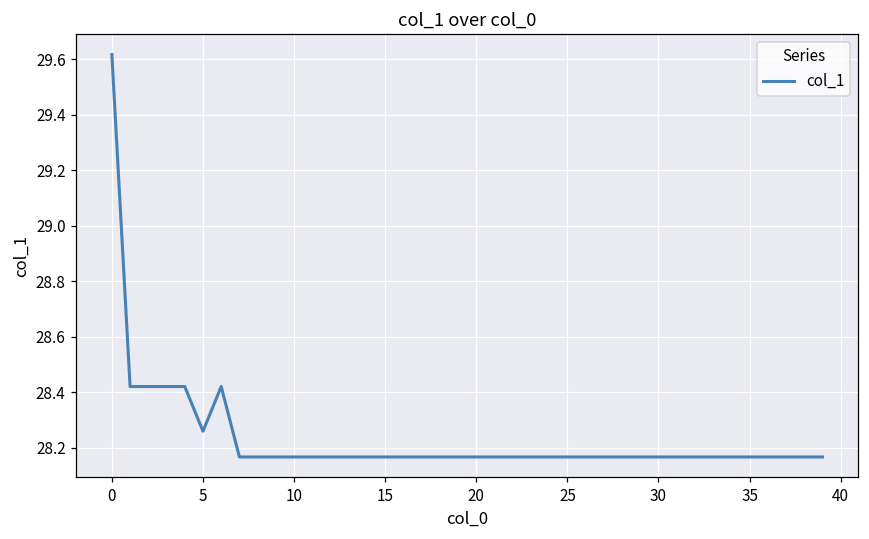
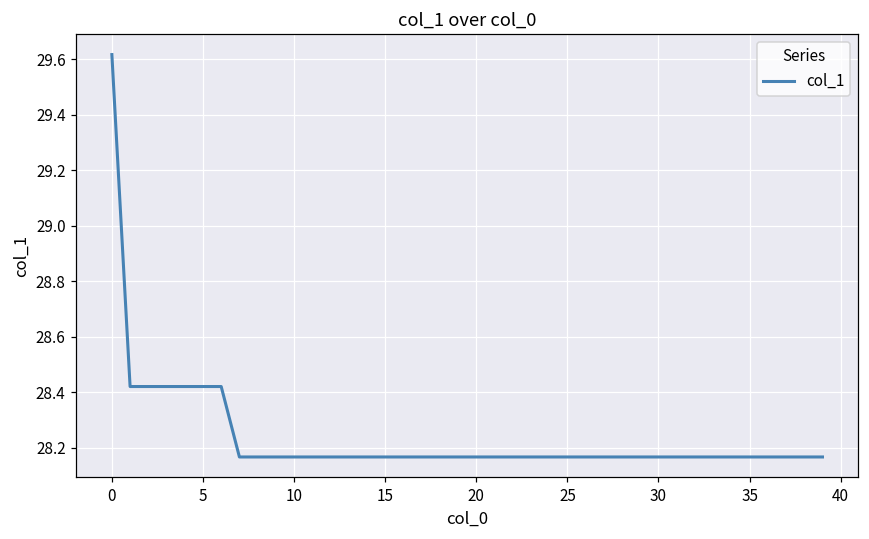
5: 28.26 -> 28.42
